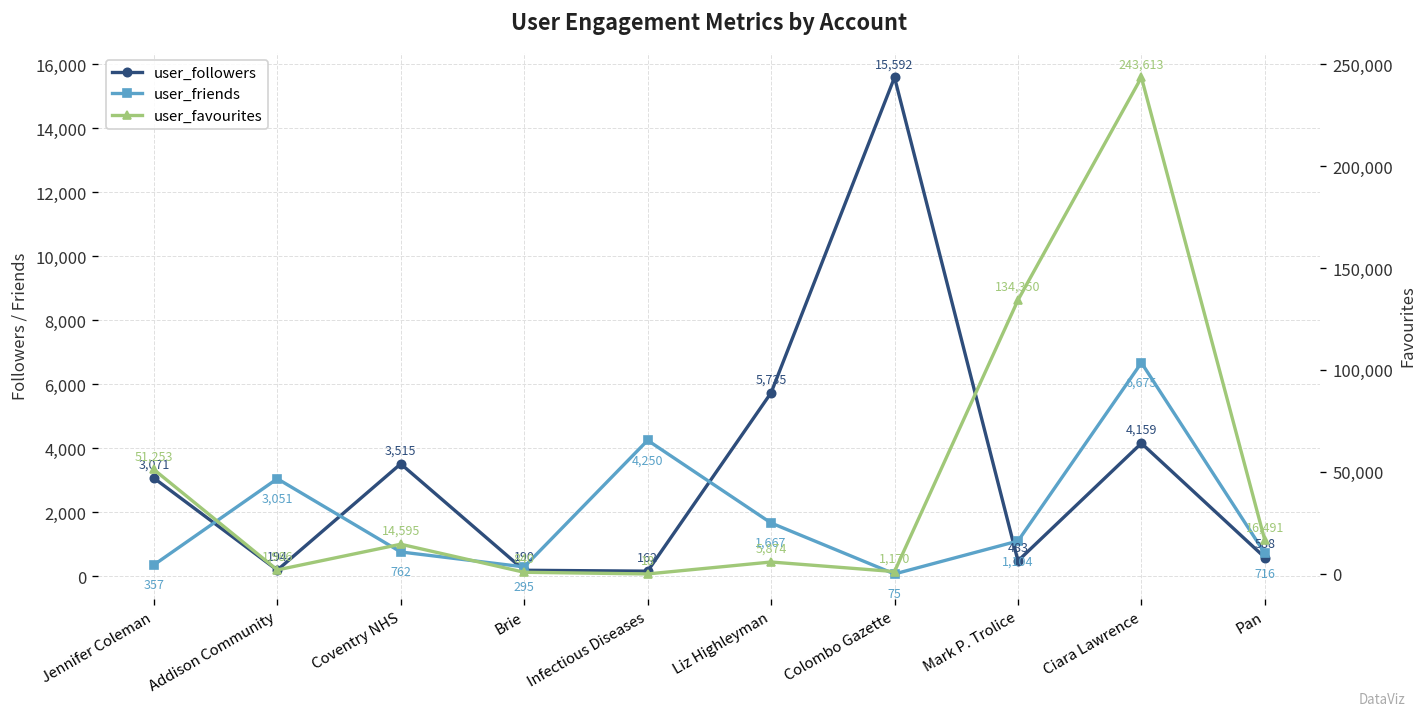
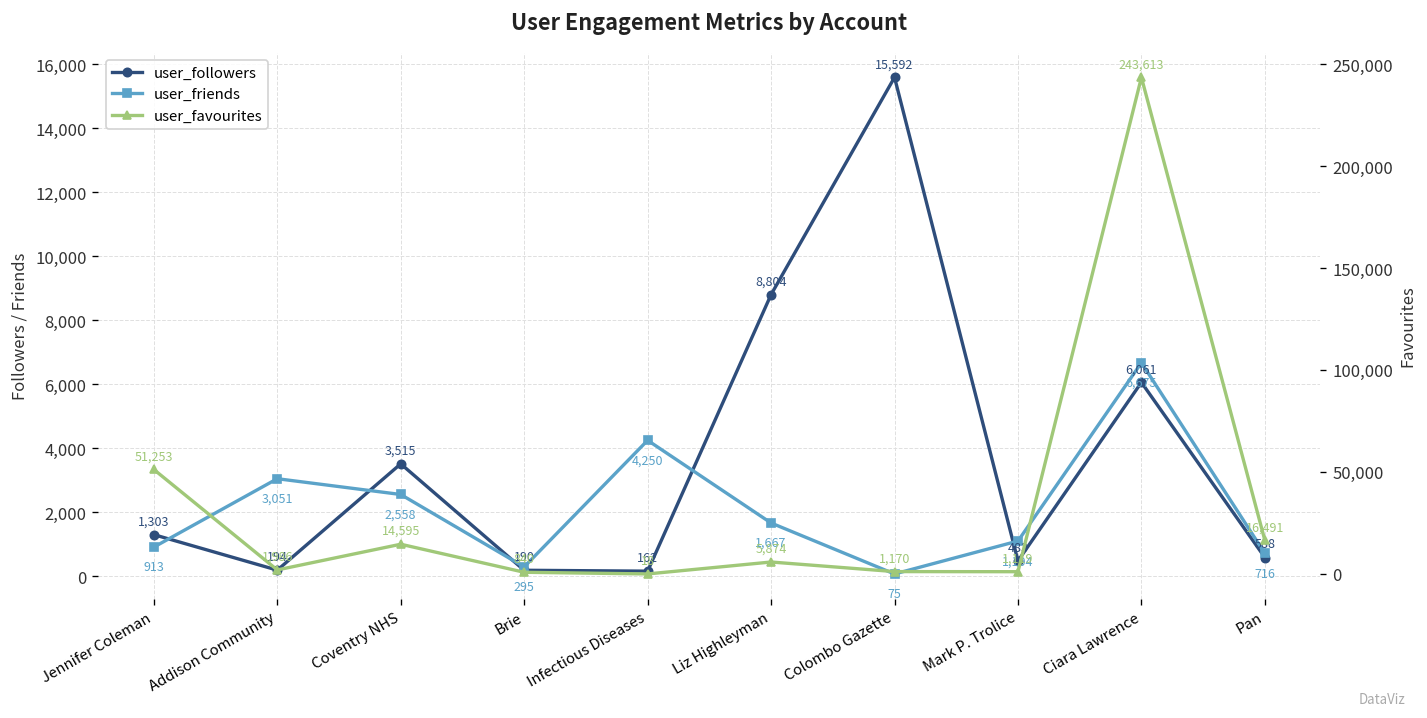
user_followers, Jennifer Coleman: 3,071 -> 1,303
user_friends, Jennifer Coleman: 357 -> 913
user_friends, Coventry NHS: 762 -> 2,558
user_followers, Liz Highleyman: 5,735 -> 8,804
user_followers, Ciara Lawrence: 4,159 -> 6,061
user_favourites, Mark P. Trolice: 134,350 -> 1,119
